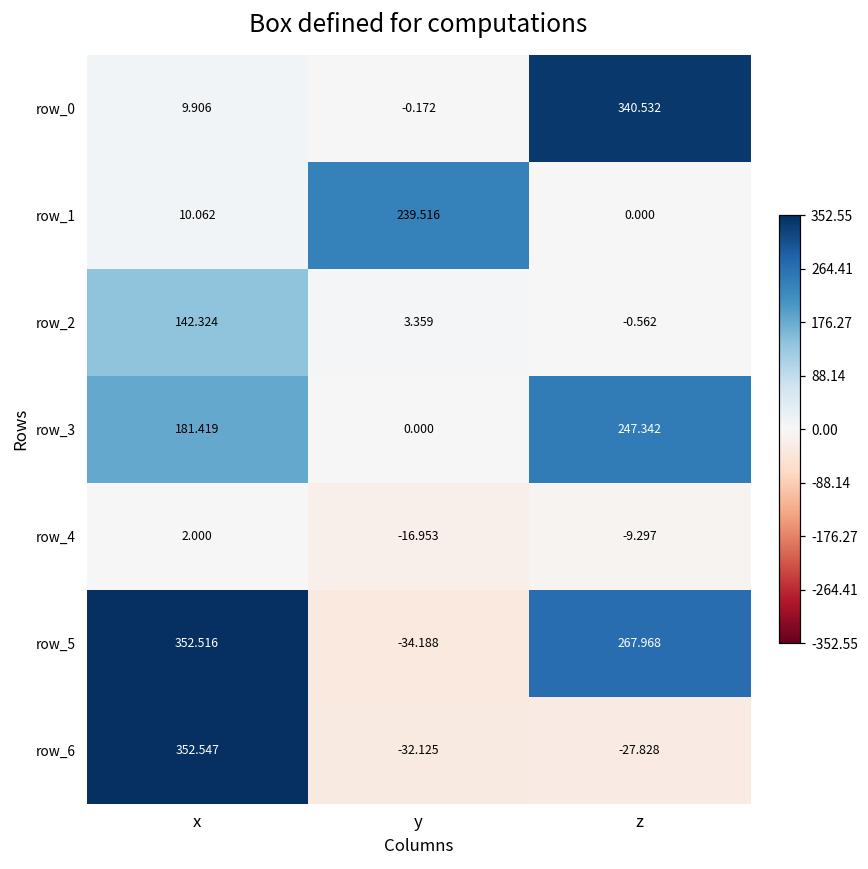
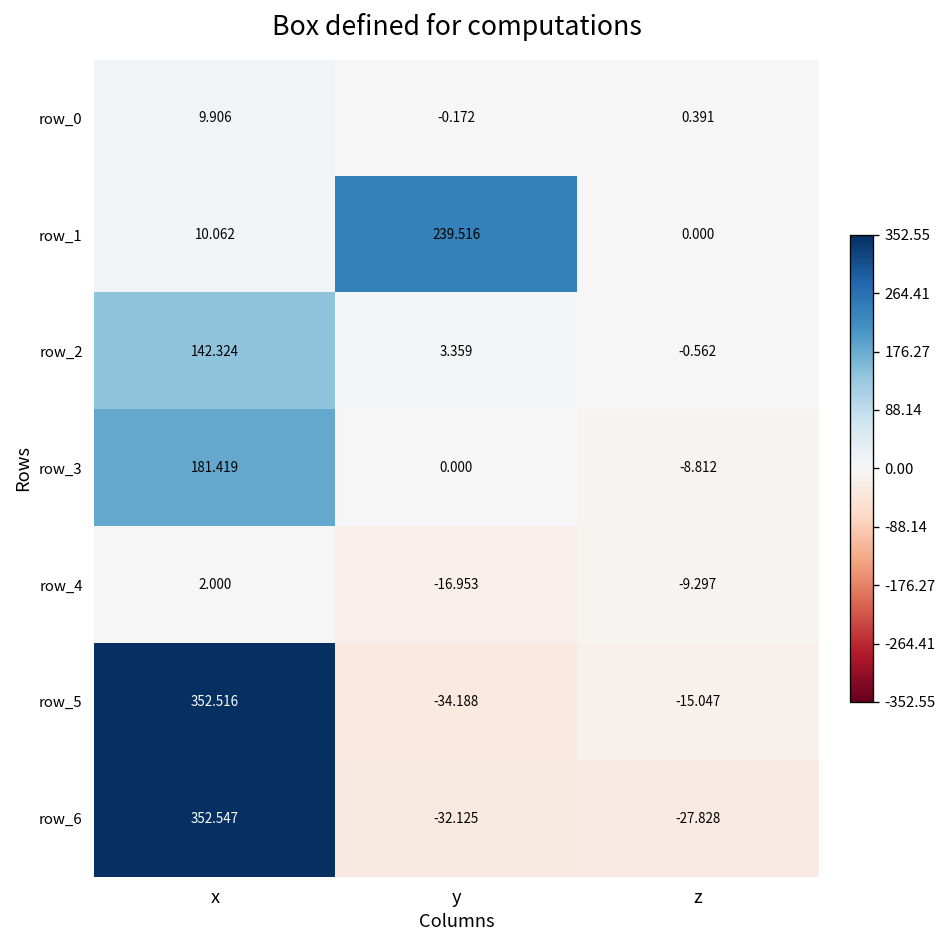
row_0, z: 340.532 -> 0.391
row_3, z: 247.342 -> -8.812
row_5, z: 267.968 -> -15.047
